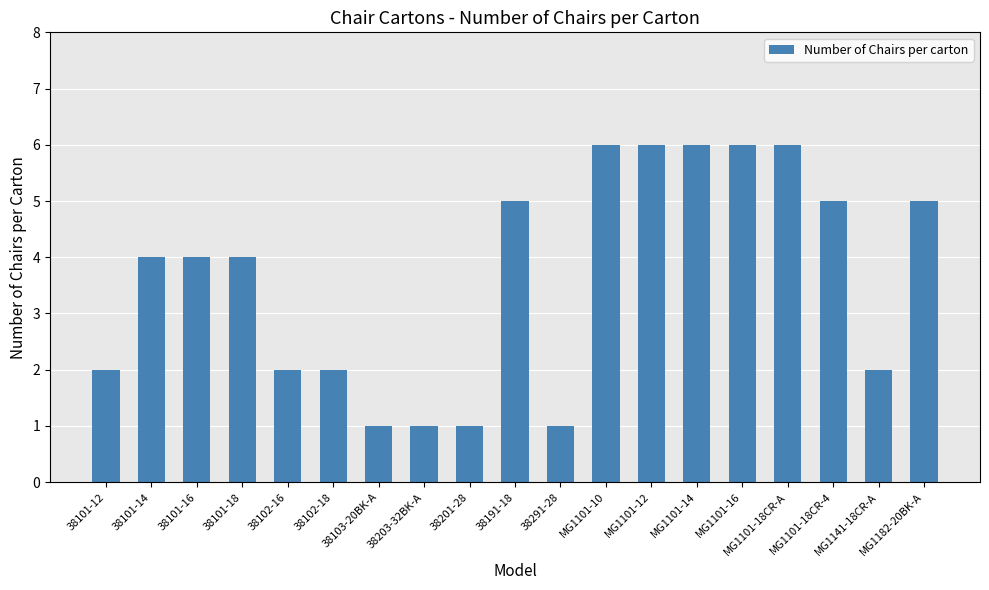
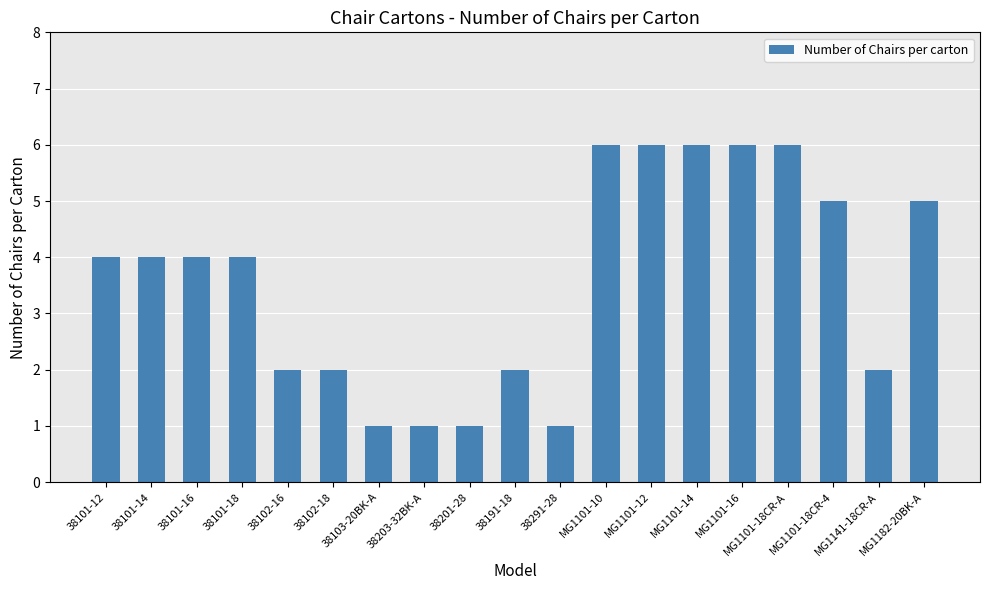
38101-12: 2 -> 4
38191-18: 5 -> 2
